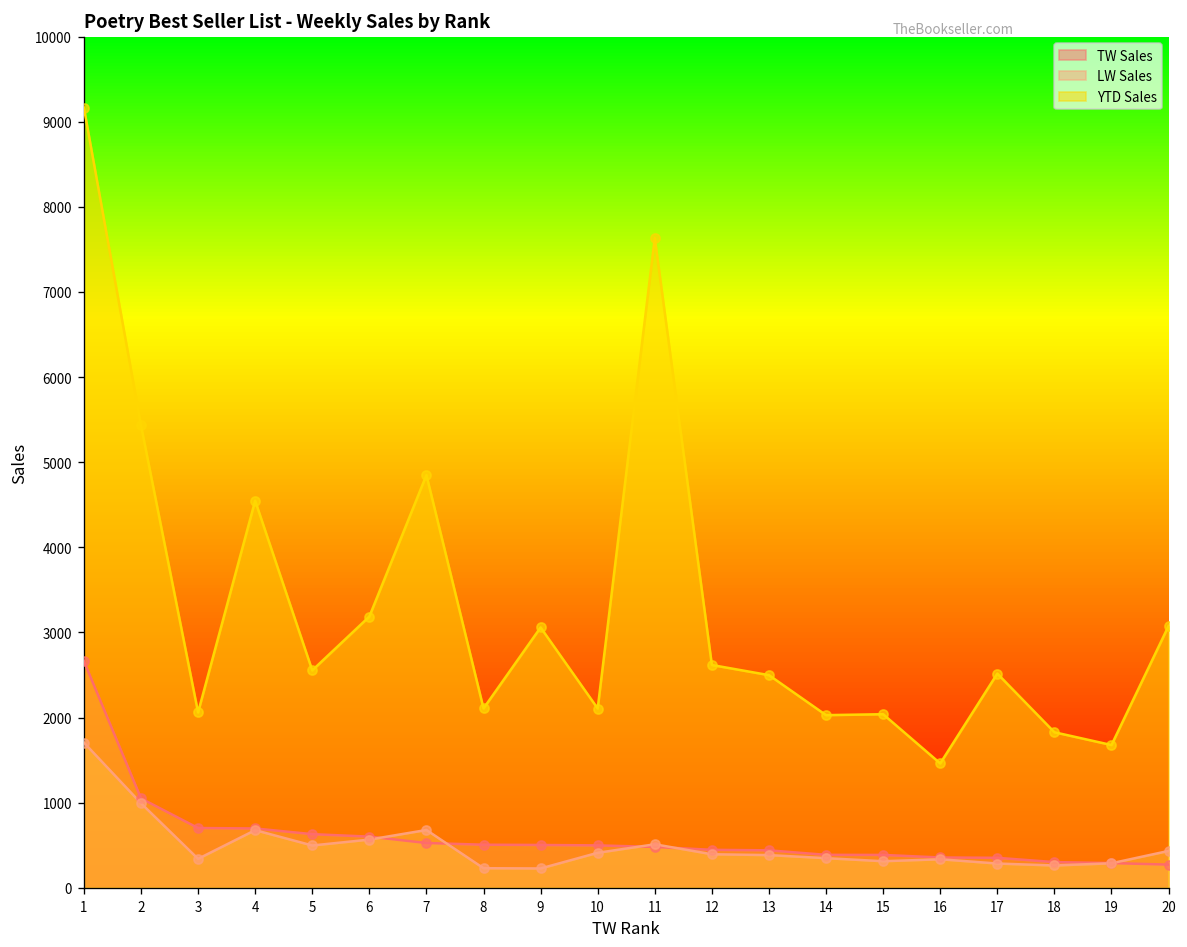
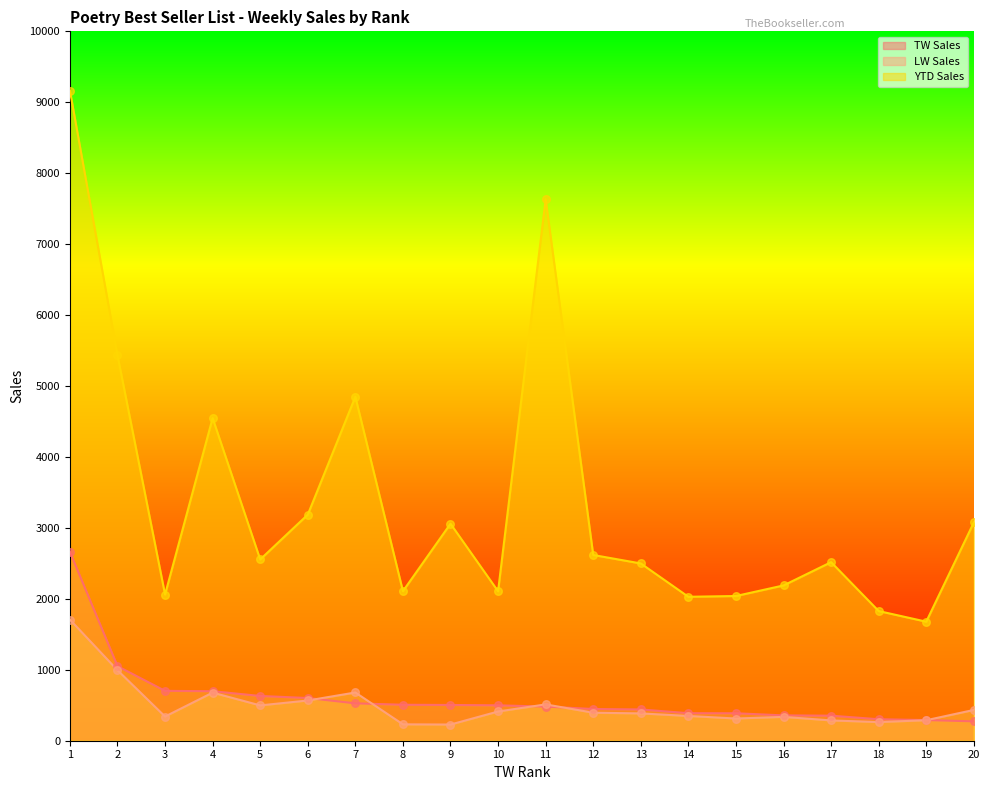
YTD Sales, 16: 1500 -> 2200
